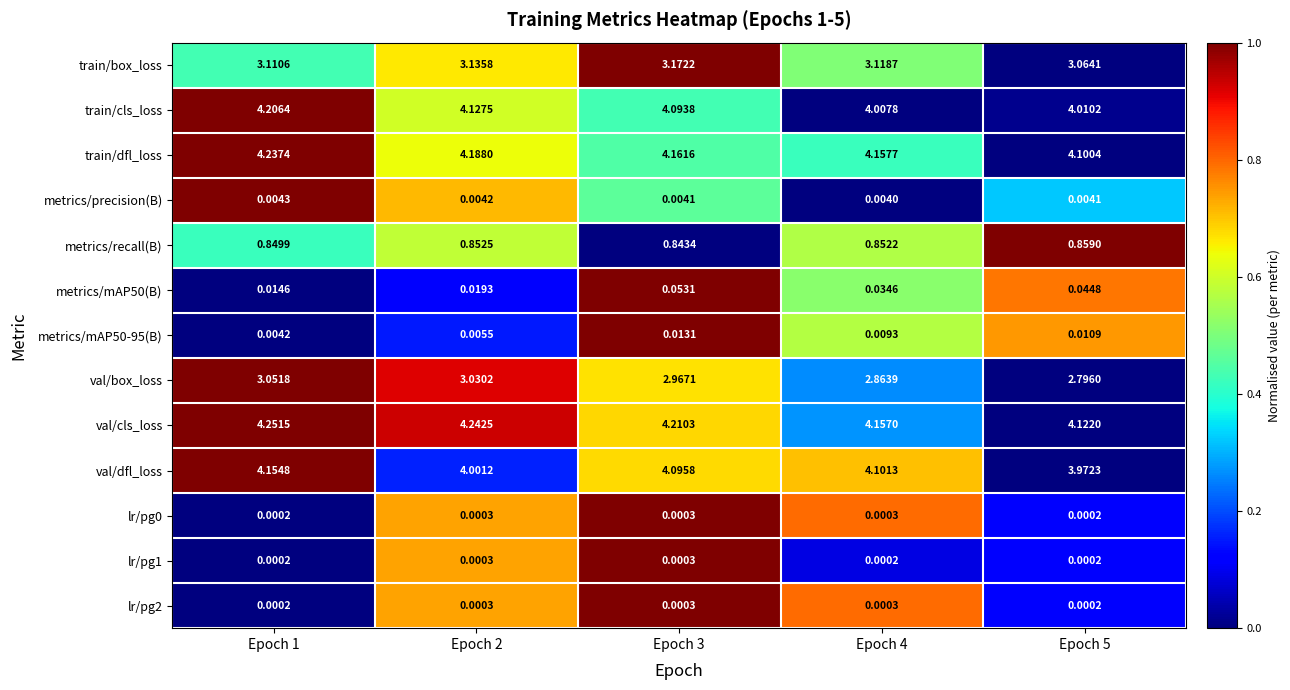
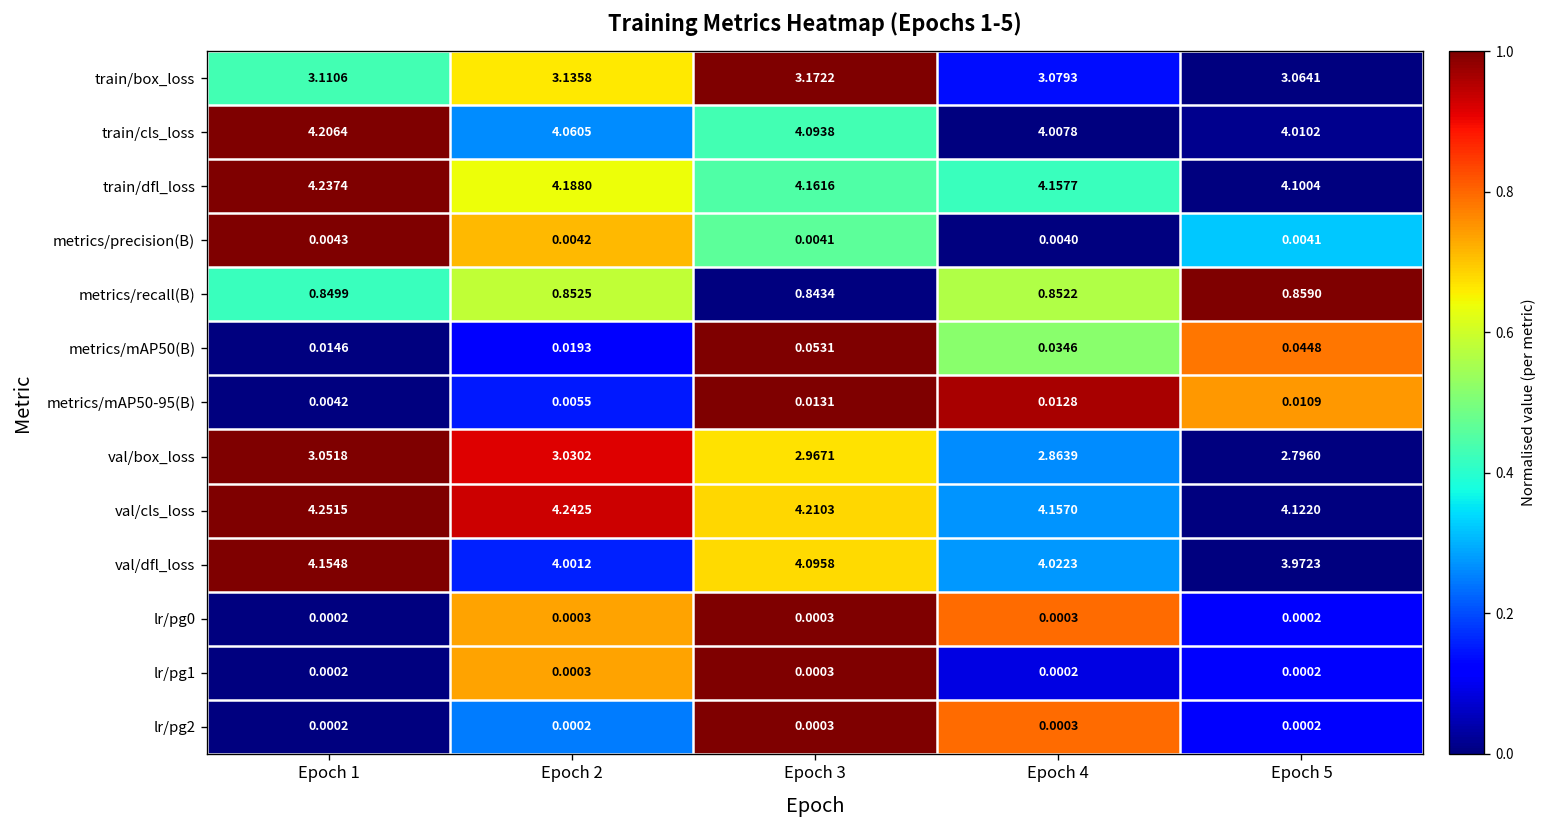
train/box_loss, Epoch 4: 3.1187 -> 3.0793
train/cls_loss, Epoch 2: 4.1275 -> 4.0605
metrics/mAP50-95(B), Epoch 4: 0.0093 -> 0.0128
val/dfl_loss, Epoch 4: 4.1013 -> 4.0223
lr/pg2, Epoch 2: 0.0003 -> 0.0002
